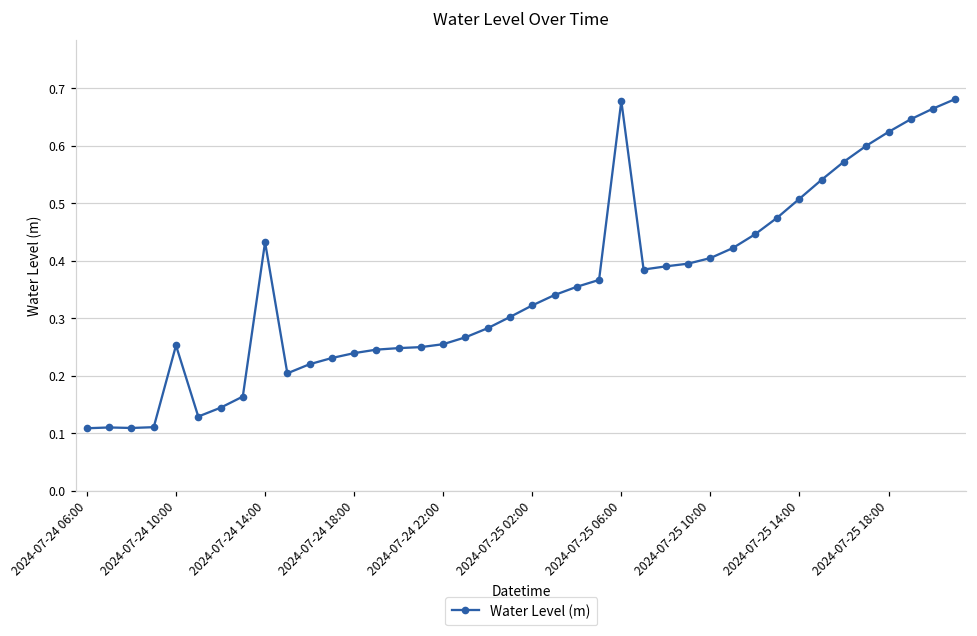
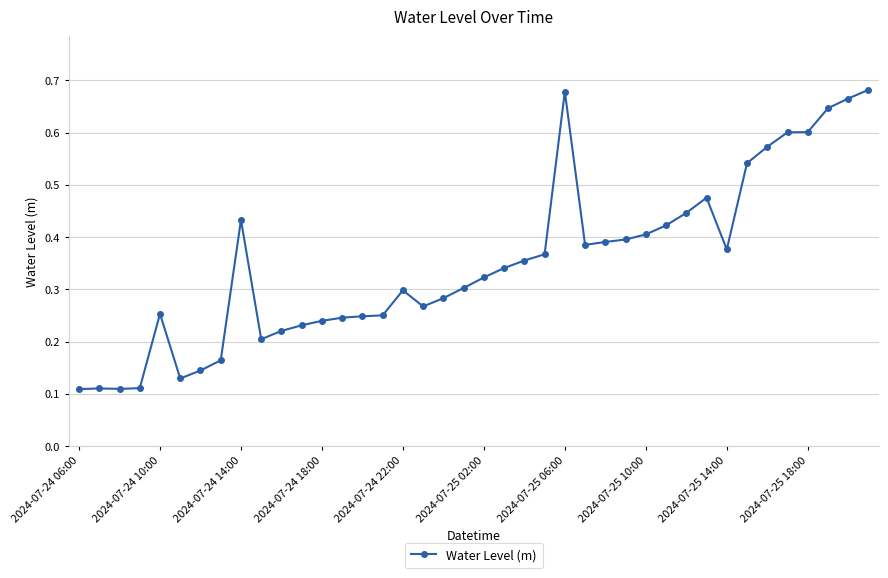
2024-07-24 22:00: 0.26 -> 0.30
2024-07-25 14:00: 0.51 -> 0.38
2024-07-25 18:00: 0.62 -> 0.60
